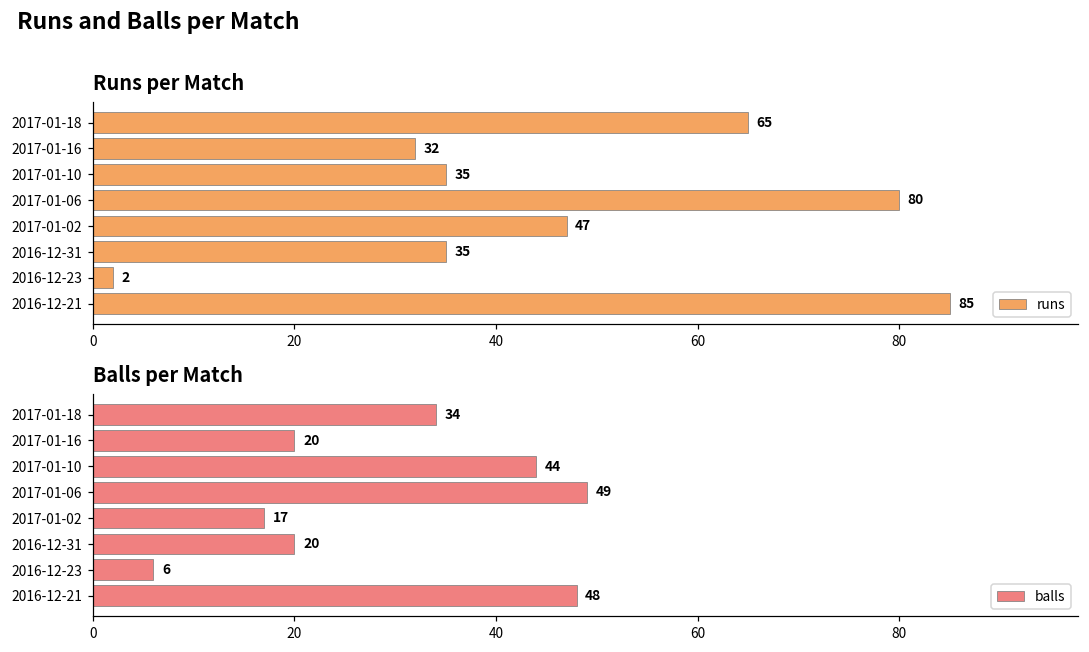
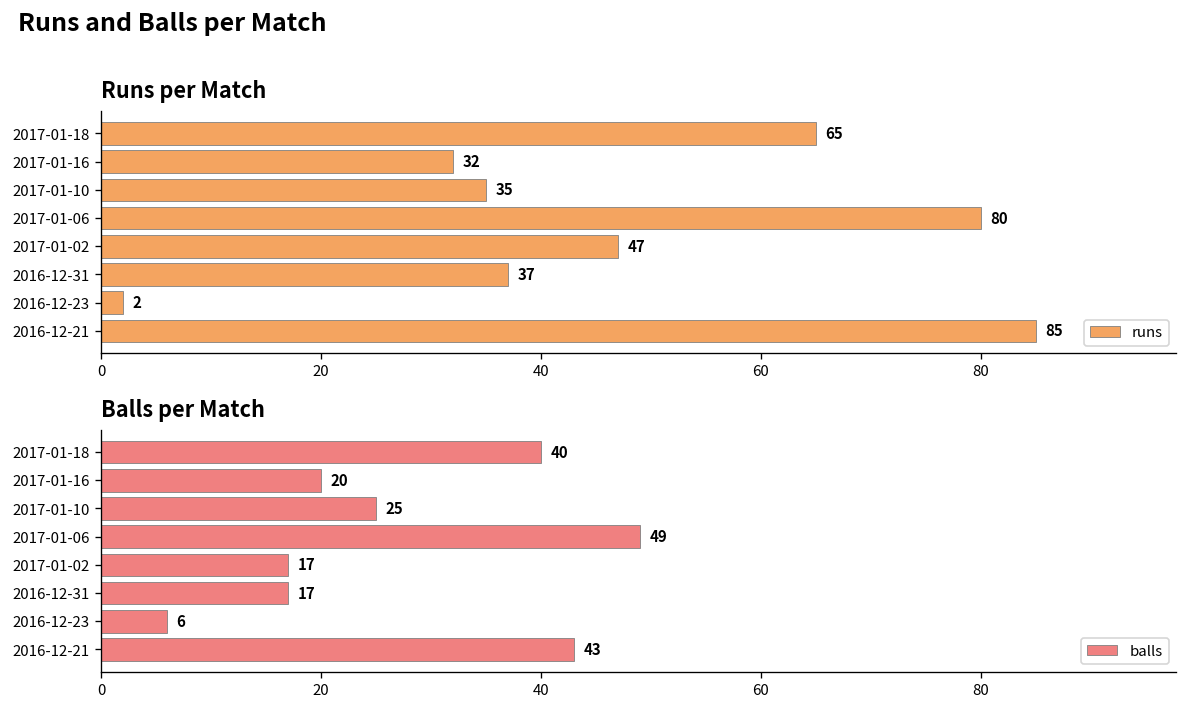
Runs per Match, 2016-12-31: 35 -> 37
Balls per Match, 2017-01-18: 34 -> 40
Balls per Match, 2017-01-10: 44 -> 25
Balls per Match, 2016-12-31: 20 -> 17
Balls per Match, 2016-12-21: 48 -> 43
